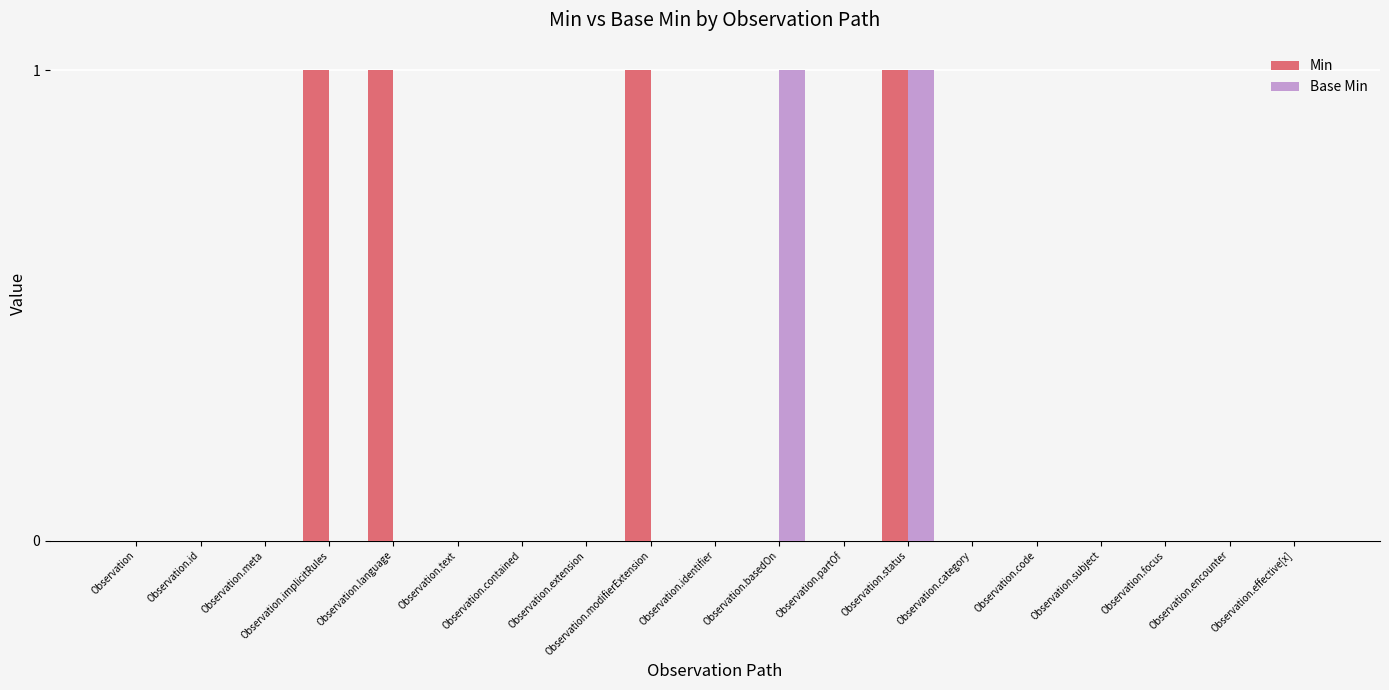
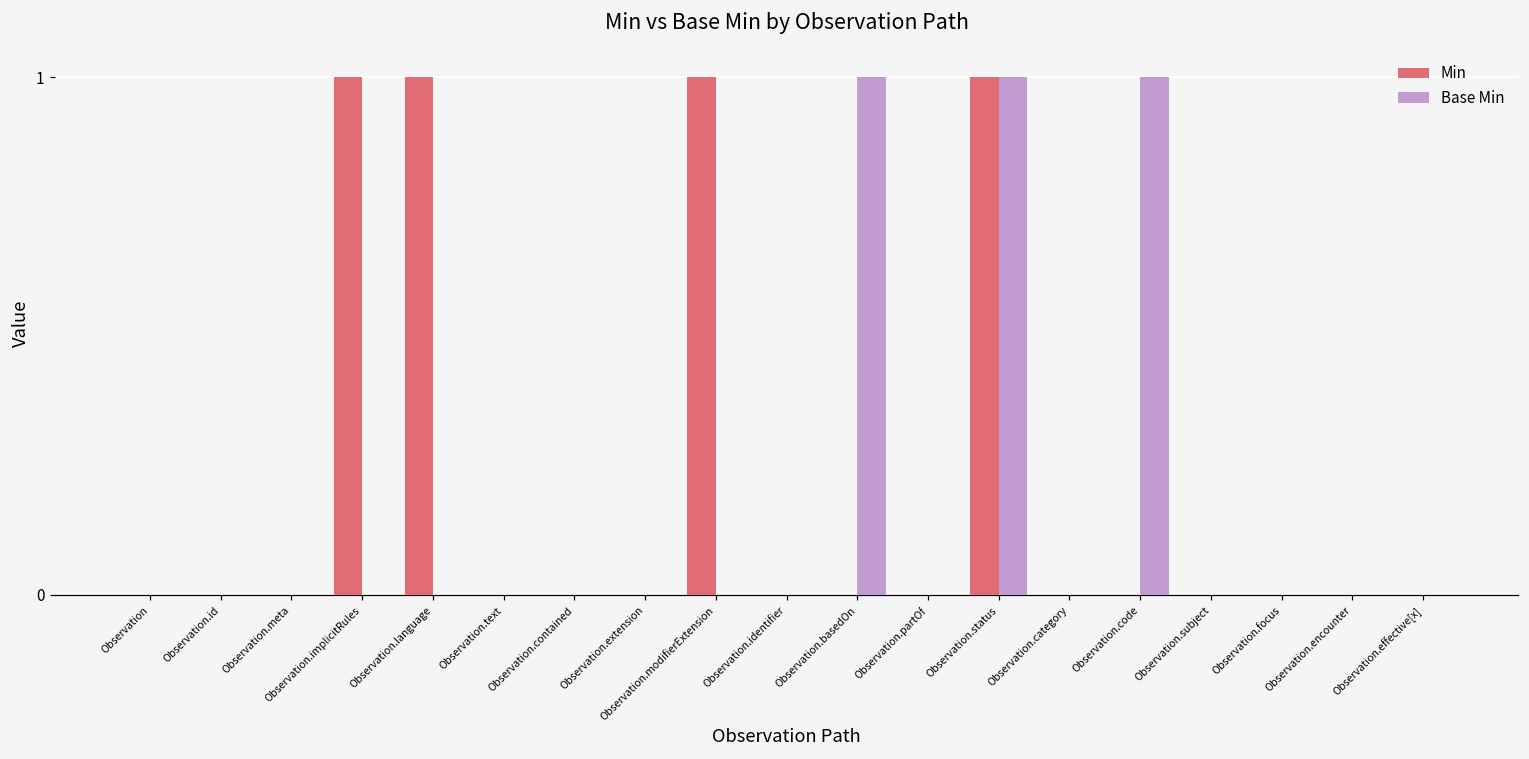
Base Min, Observation.code: 0 -> 1
